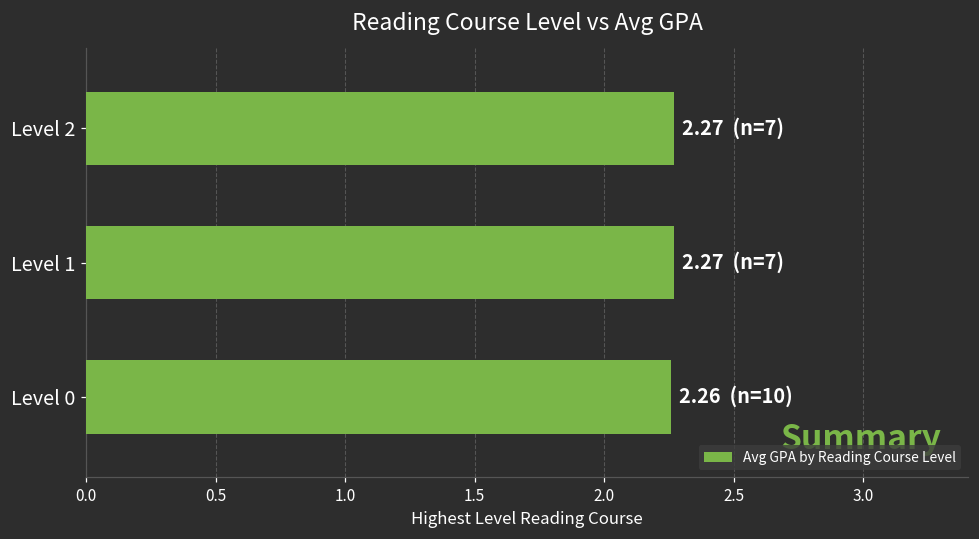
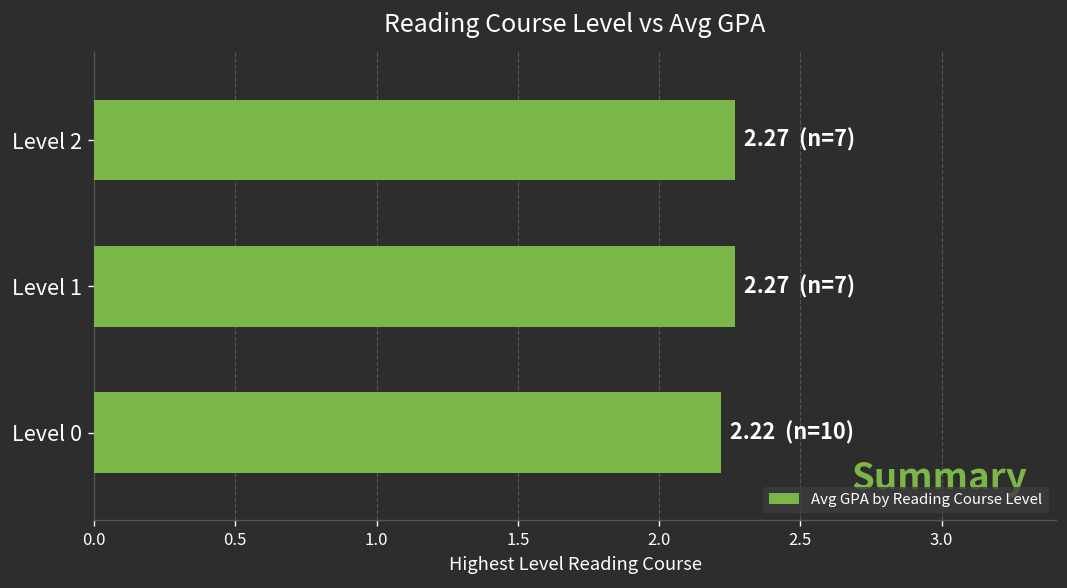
Level 0: 2.26 -> 2.22
